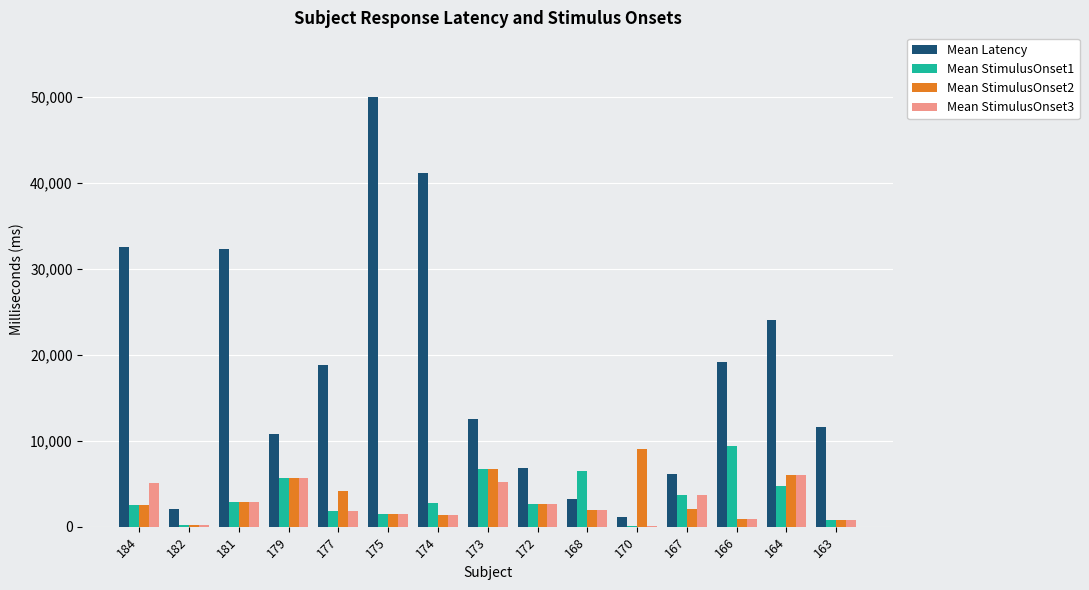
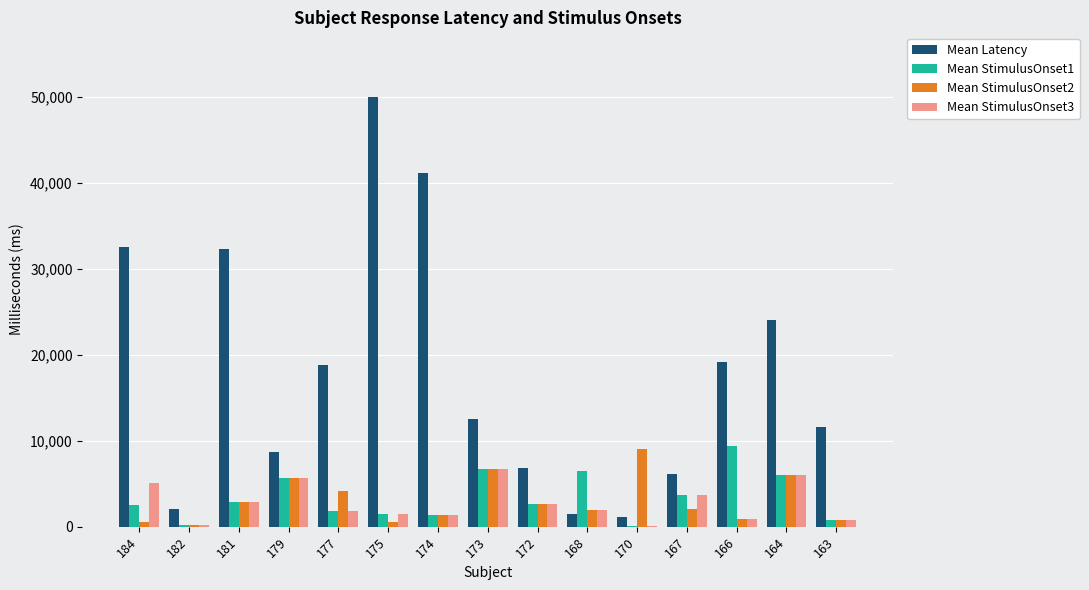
Mean StimulusOnset2, 184: 3,000 -> 1,000
Mean Latency, 179: 11,000 -> 9,000
Mean StimulusOnset2, 175: 1,500 -> 500
Mean StimulusOnset1, 174: 3,000 -> 1,000
Mean StimulusOnset3, 173: 5,000 -> 7,000
Mean Latency, 168: 3,000 -> 1,000
Mean StimulusOnset1, 164: 5,000 -> 6,000
